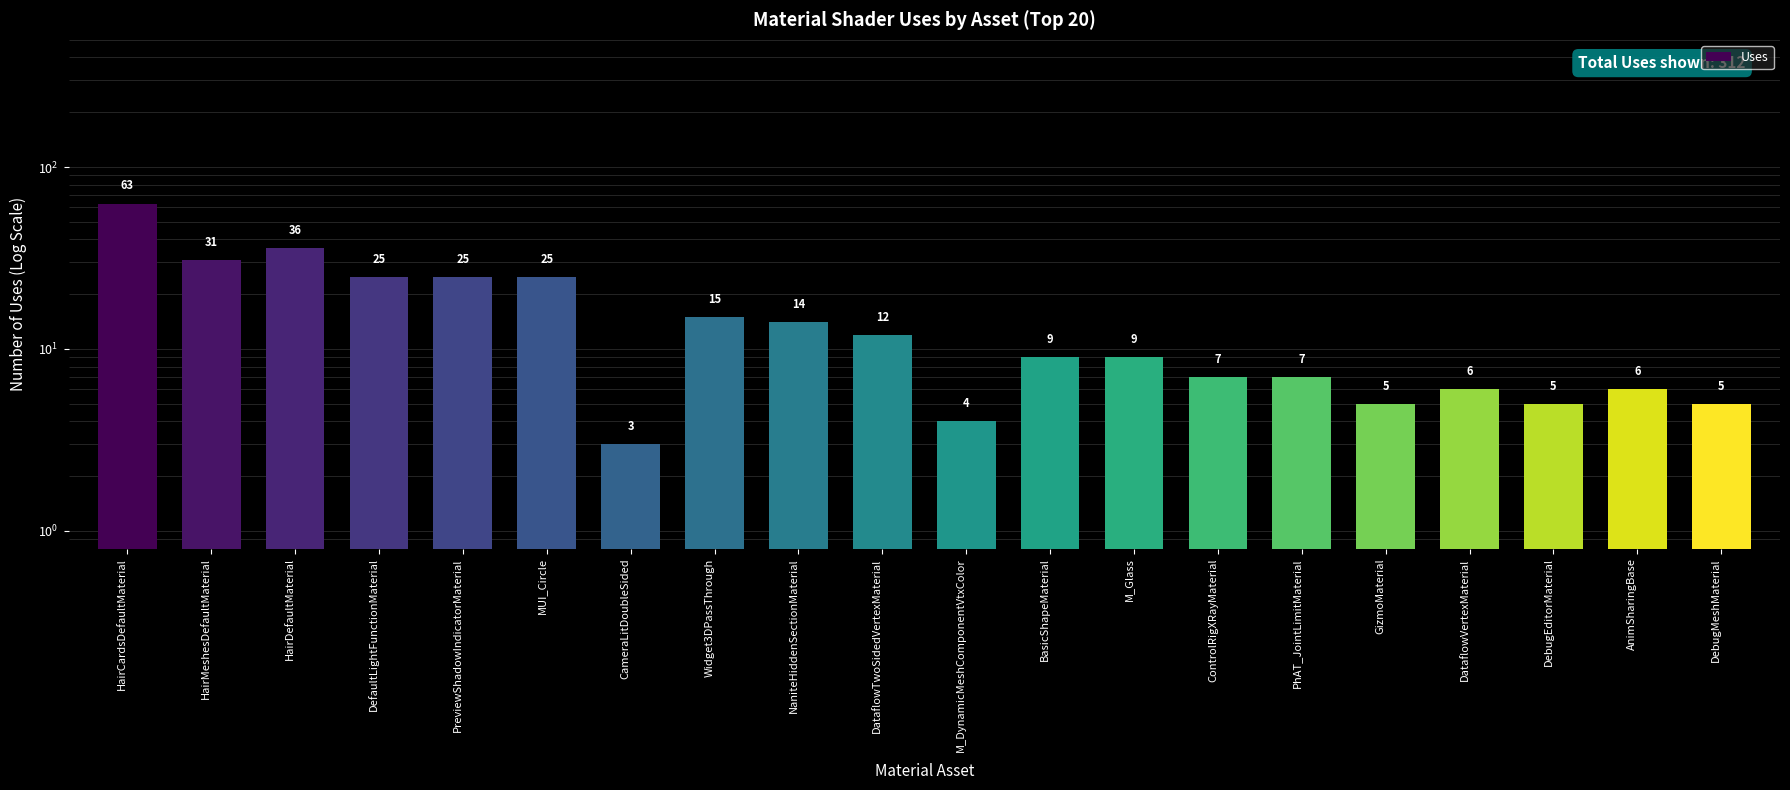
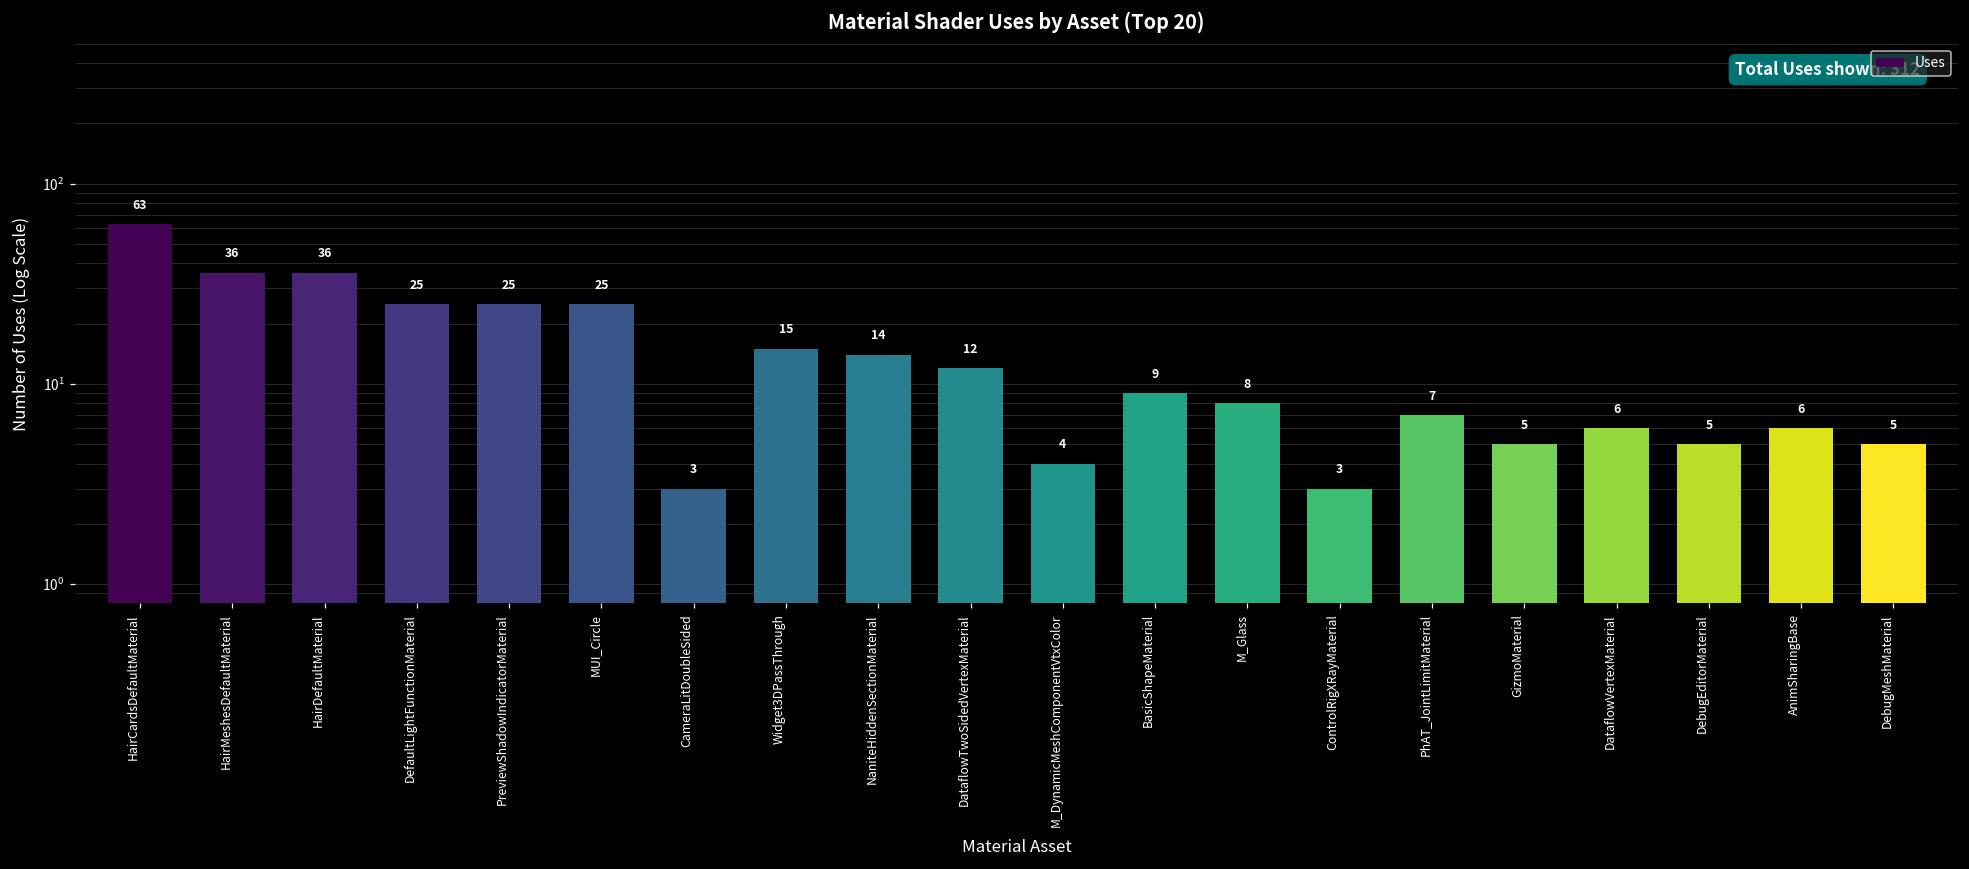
HairMeshesDefaultMaterial: 31 -> 36
M_Glass: 9 -> 8
ControlRigXRayMaterial: 7 -> 3
